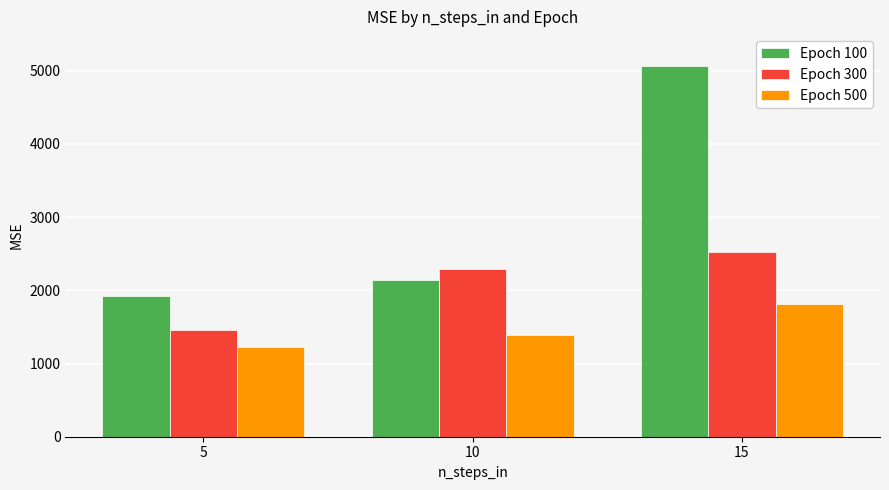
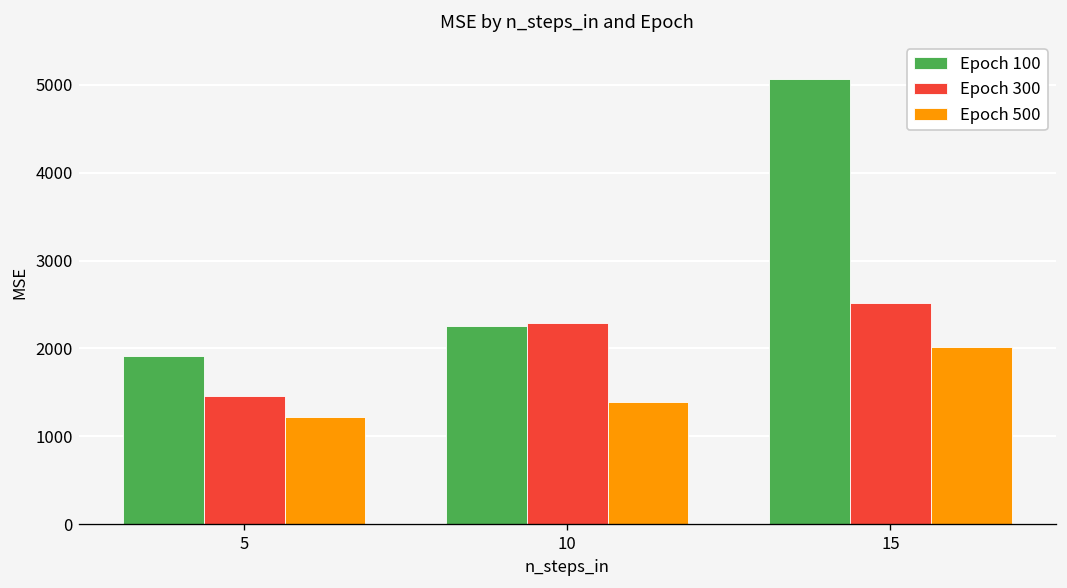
Epoch 100, 10: 2100 -> 2300
Epoch 500, 15: 1800 -> 2000
